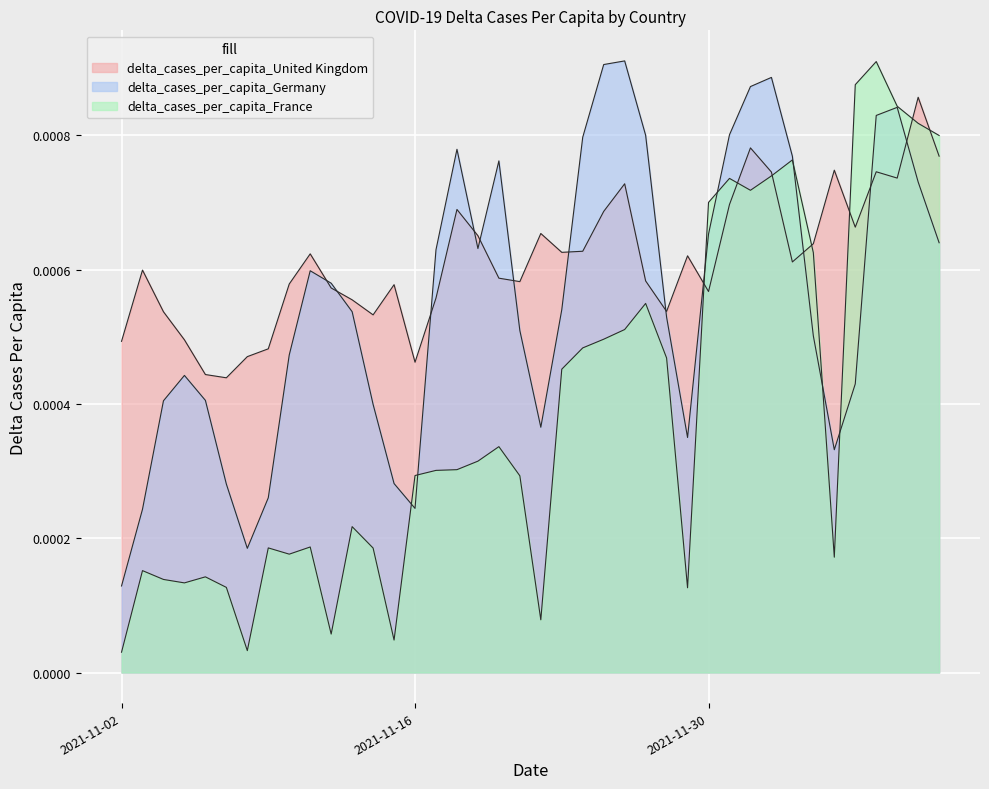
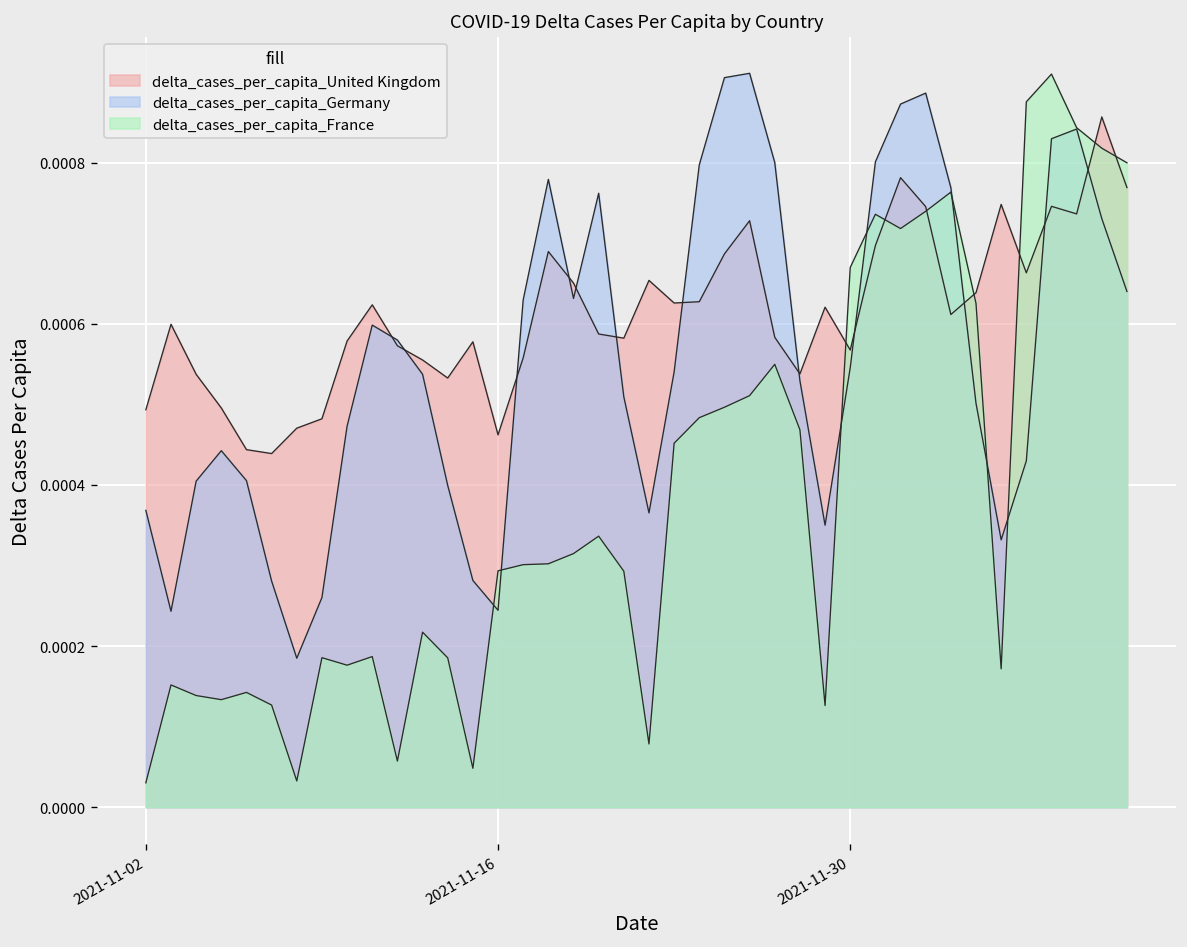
delta_cases_per_capita_Germany, 2021-11-02: 0.00013 -> 0.00037
delta_cases_per_capita_Germany, 2021-11-30: 0.00065 -> 0.00055
delta_cases_per_capita_France, 2021-11-30: 0.00070 -> 0.00067
